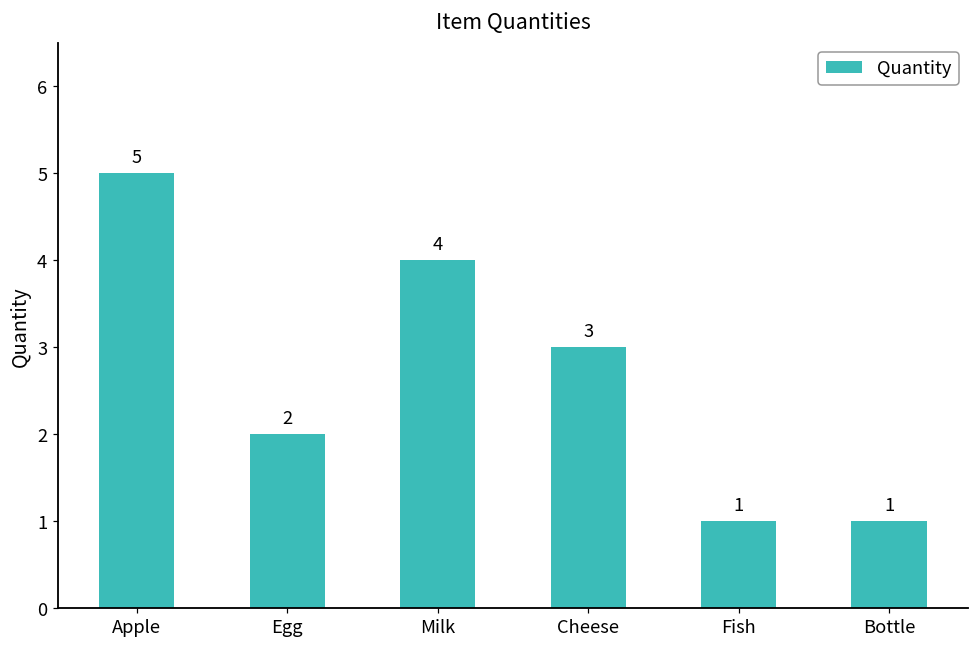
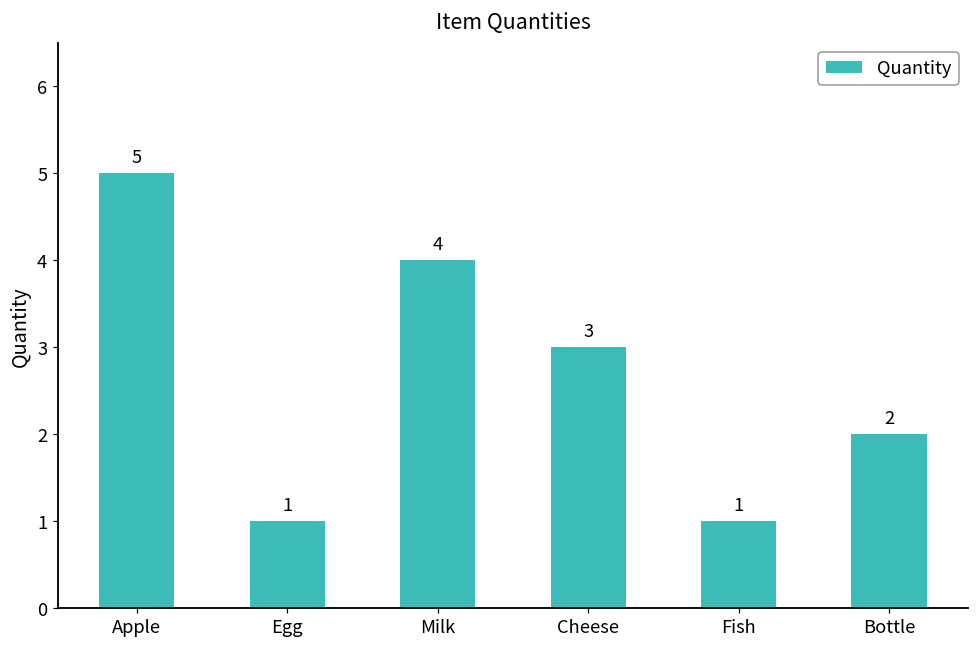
Egg: 2 -> 1
Bottle: 1 -> 2
